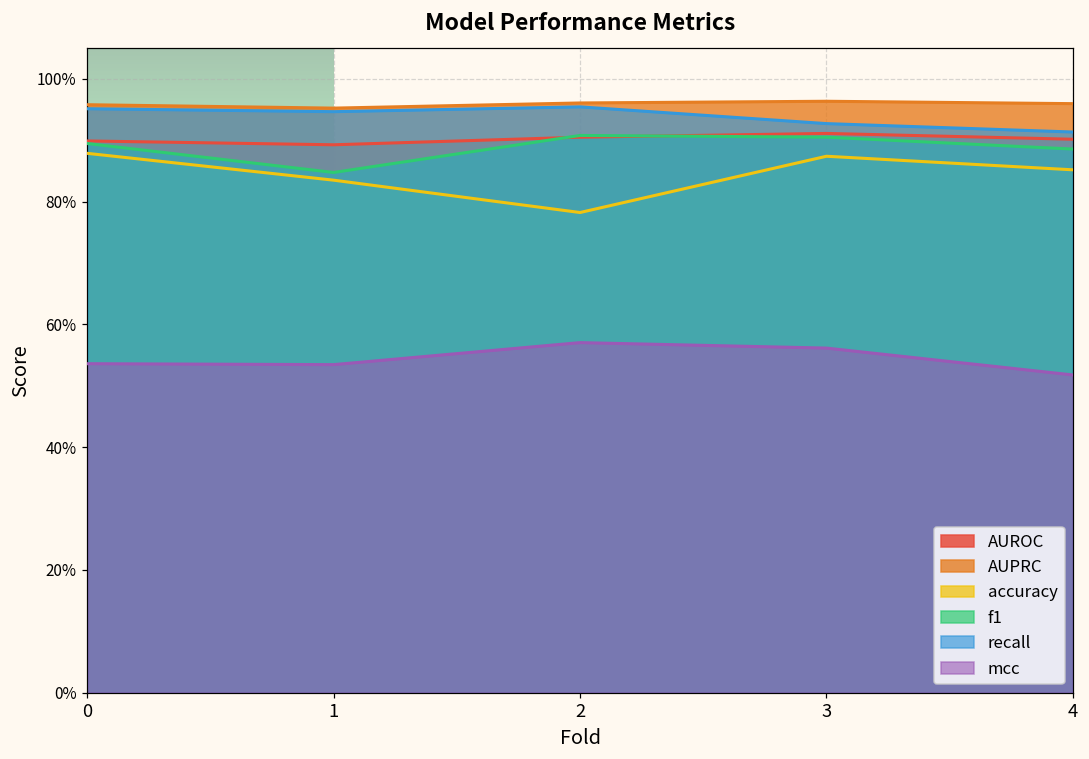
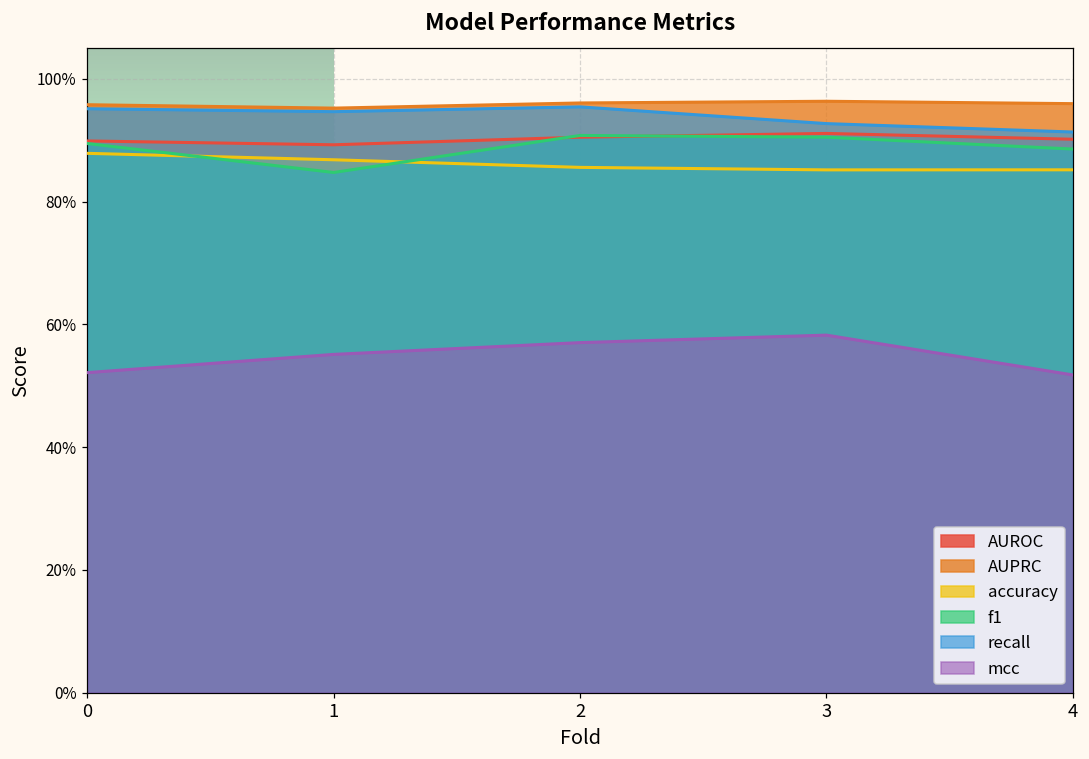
mcc, 0: 54% -> 52%
accuracy, 1: 83% -> 87%
mcc, 1: 53% -> 55%
accuracy, 2: 78% -> 86%
accuracy, 3: 87% -> 85%
mcc, 3: 56% -> 58%
